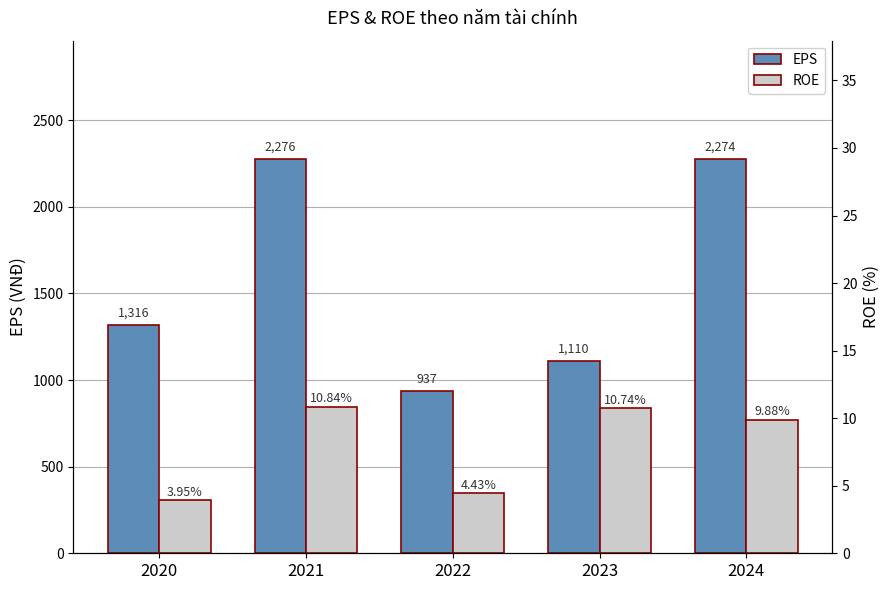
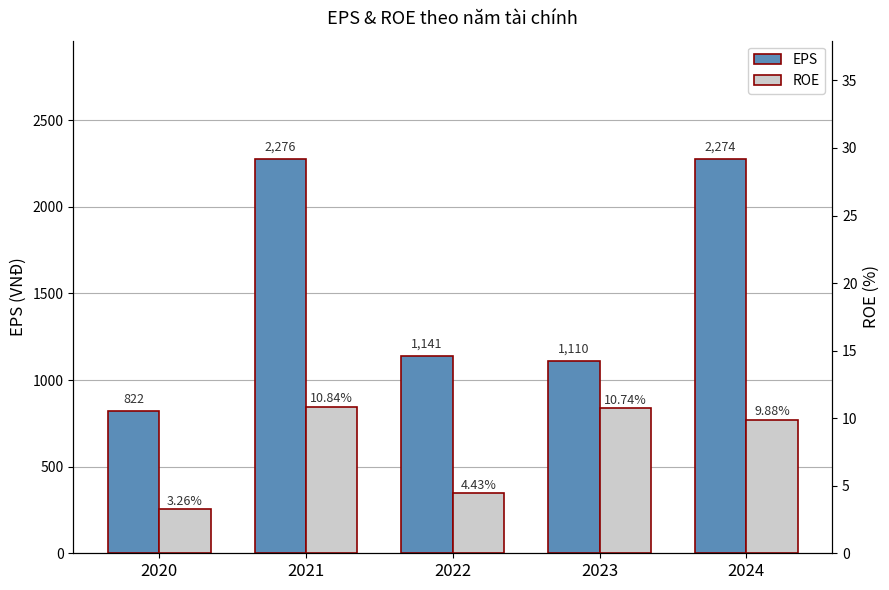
EPS, 2020: 1,316 -> 822
EPS, 2022: 937 -> 1,141
ROE, 2020: 3.95% -> 3.26%
